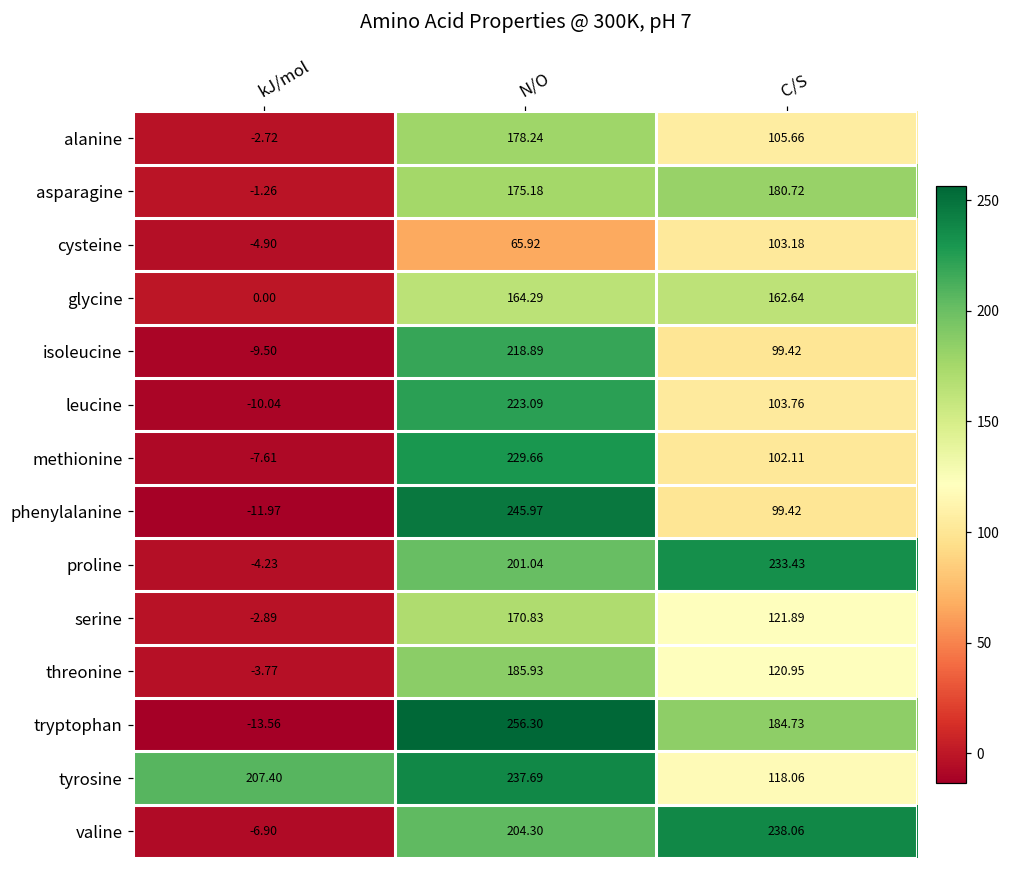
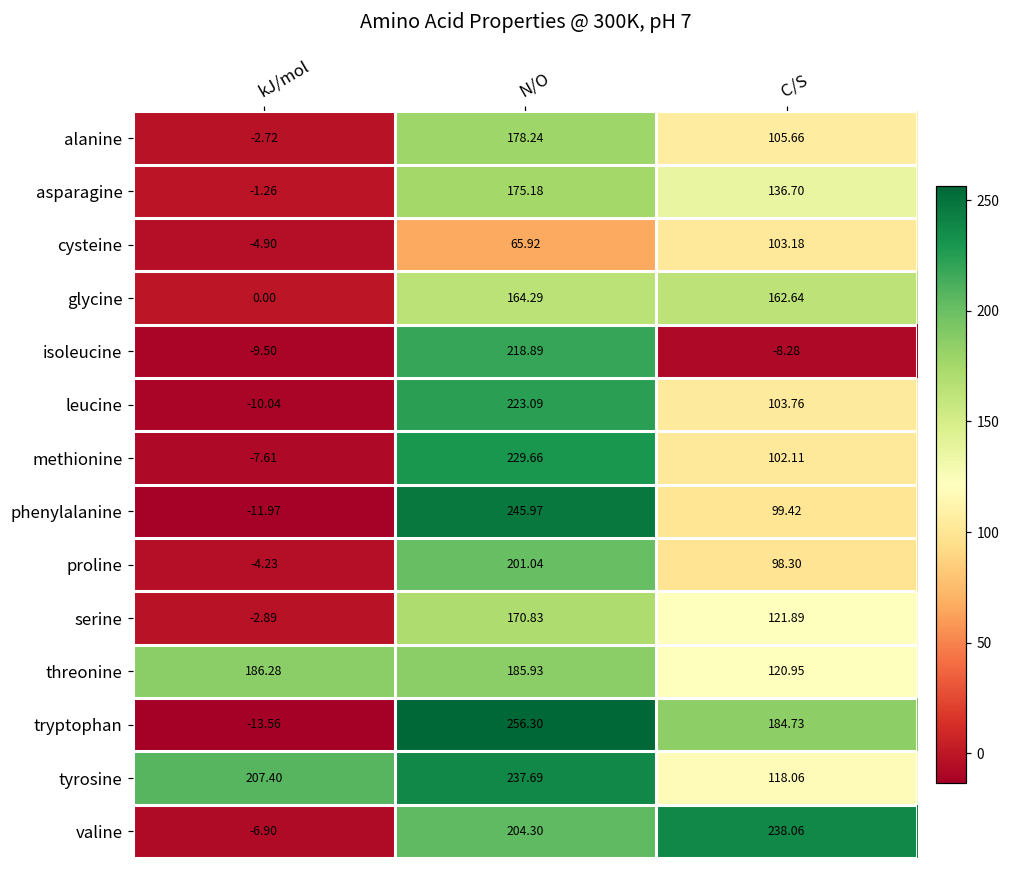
asparagine, C/S: 180.72 -> 136.70
isoleucine, C/S: 99.42 -> -8.28
proline, C/S: 233.43 -> 98.30
threonine, kJ/mol: -3.77 -> 186.28
